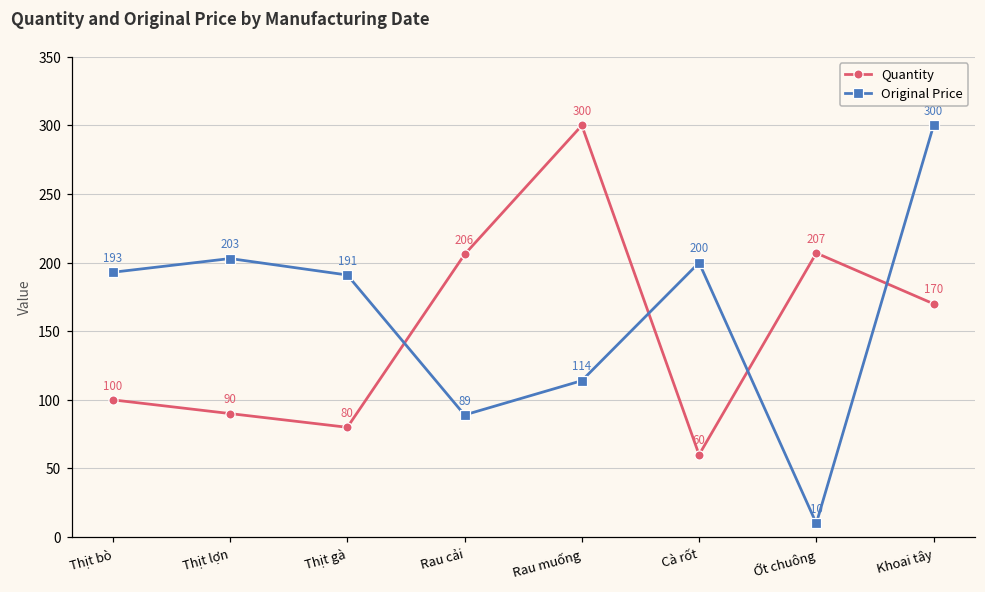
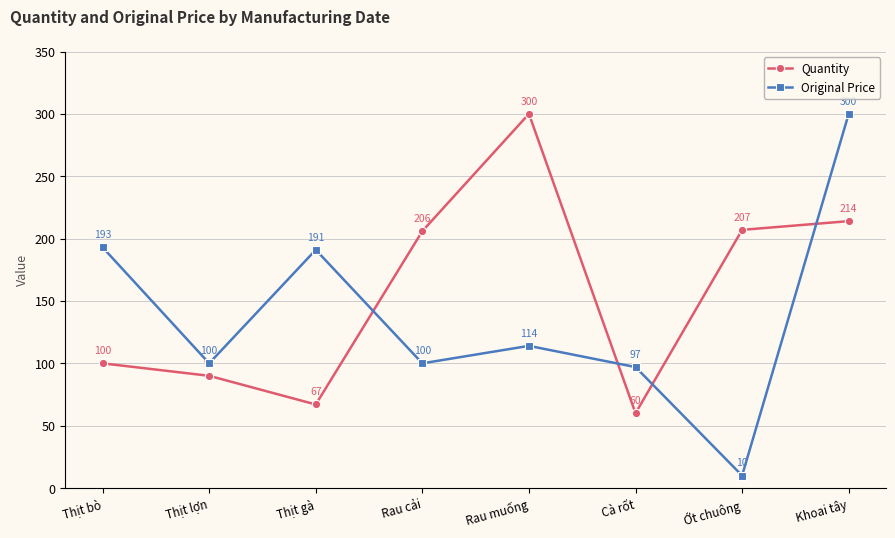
Original Price, Thịt lợn: 203 -> 100
Quantity, Thịt gà: 80 -> 67
Original Price, Rau cải: 89 -> 100
Original Price, Cà rốt: 200 -> 97
Quantity, Khoai tây: 170 -> 214
